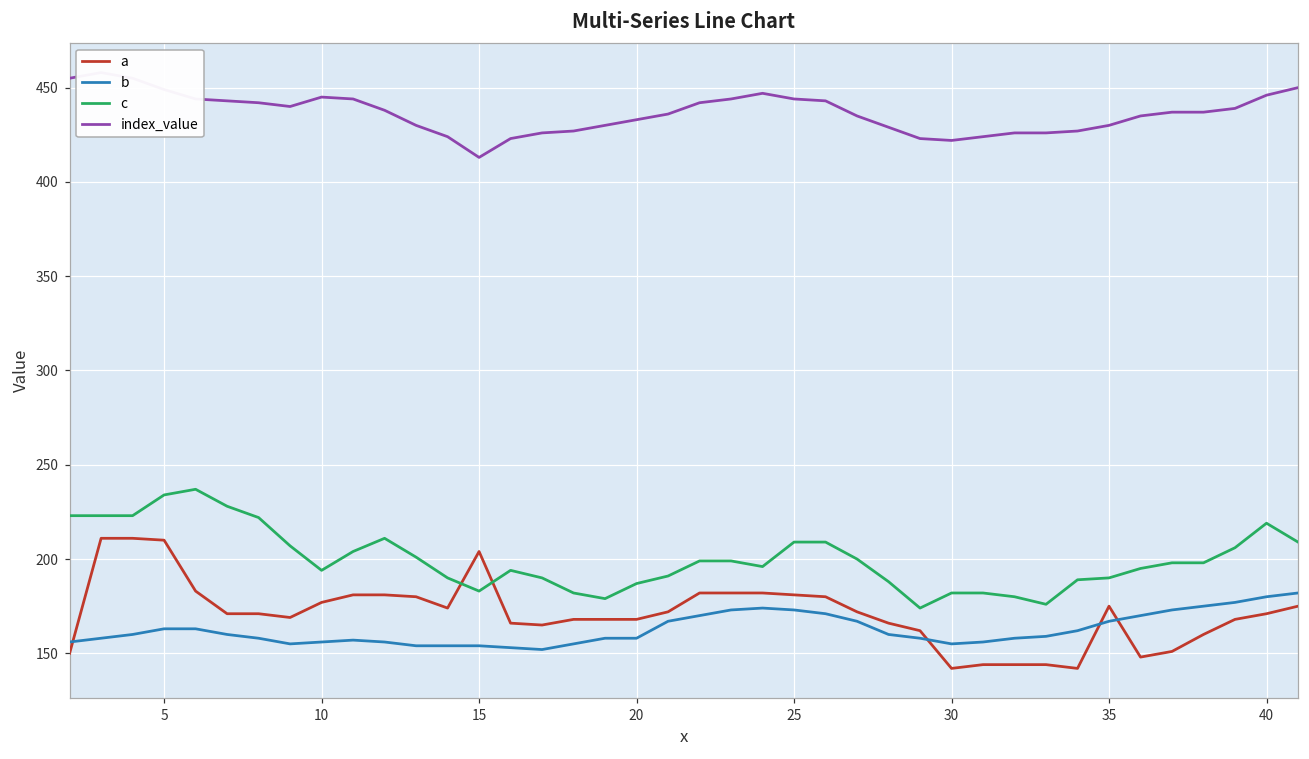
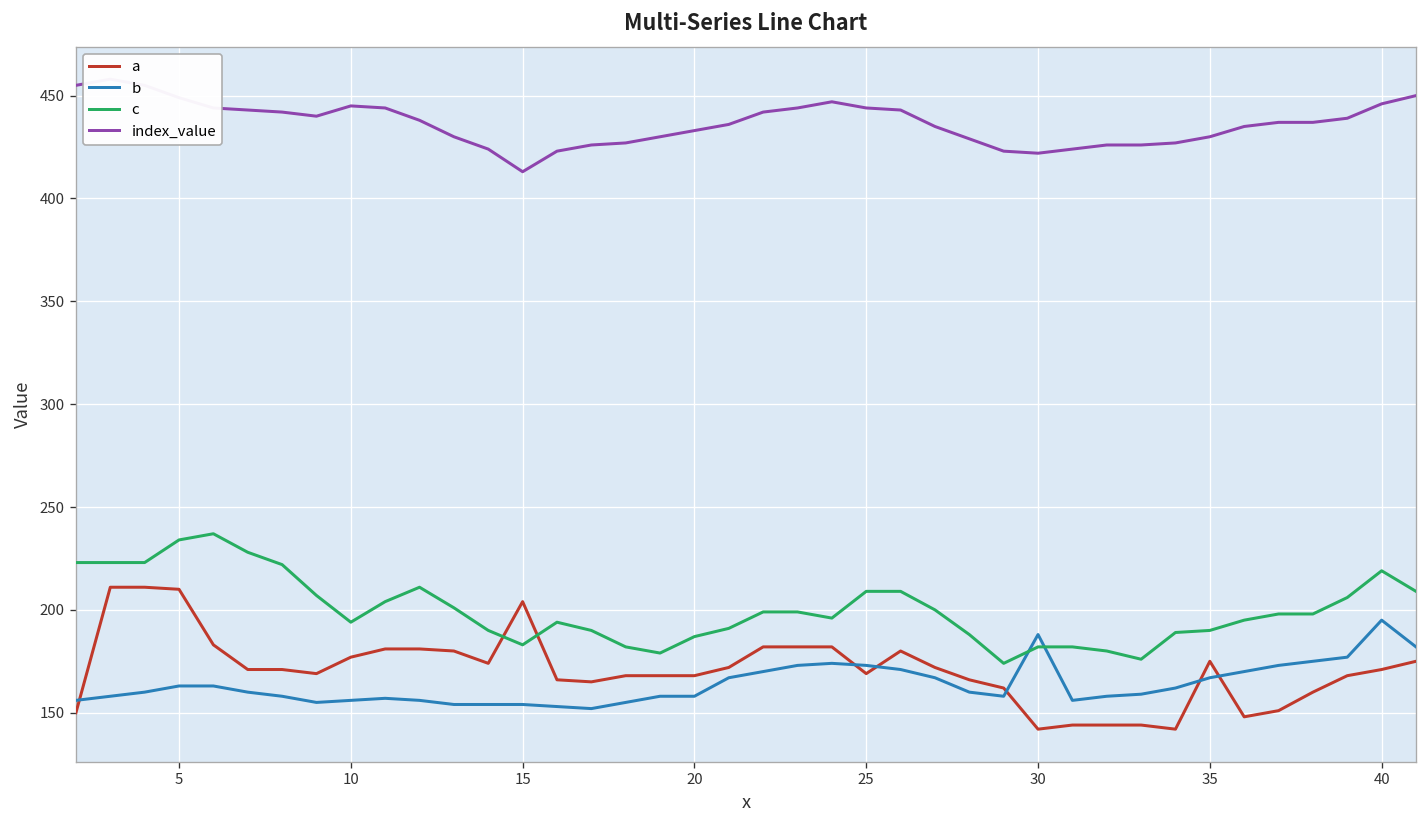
a, 25: 181 -> 169
b, 30: 155 -> 188
b, 40: 180 -> 195
